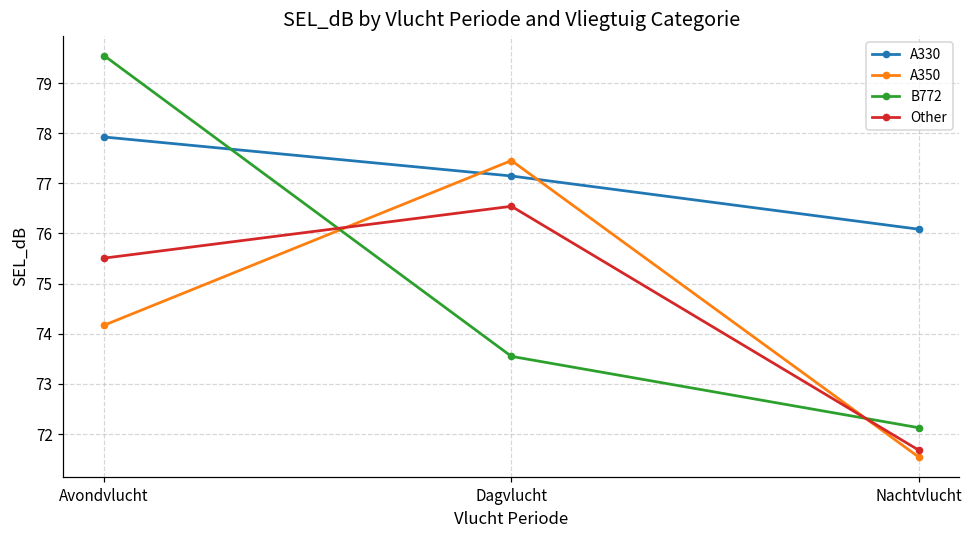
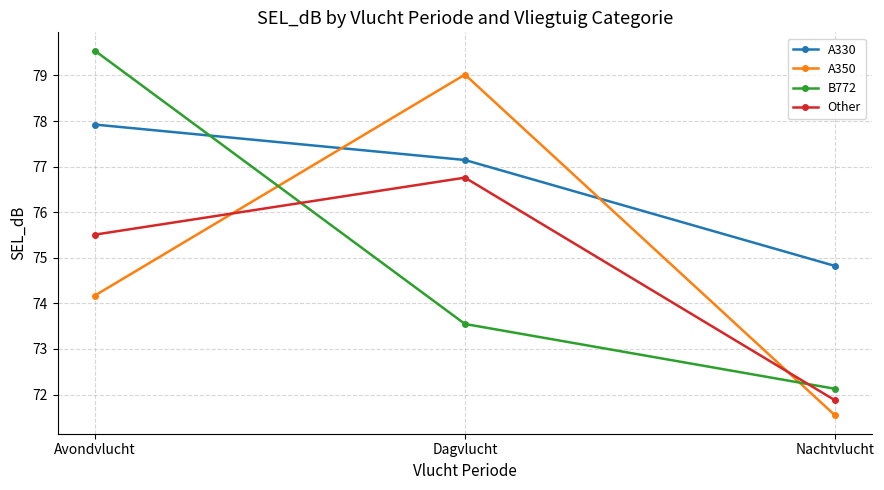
A350, Dagvlucht: 77.5 -> 79.0
Other, Dagvlucht: 76.5 -> 76.8
A330, Nachtvlucht: 76.1 -> 74.8
Other, Nachtvlucht: 71.7 -> 71.9
